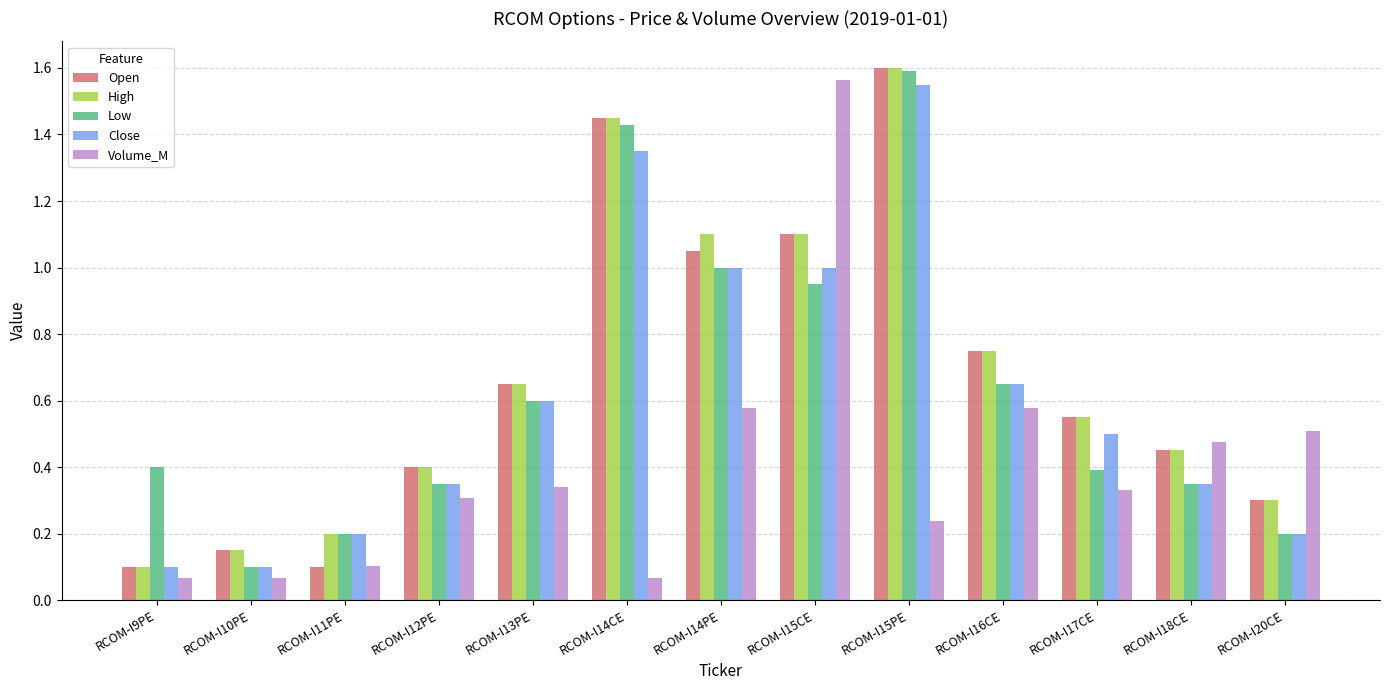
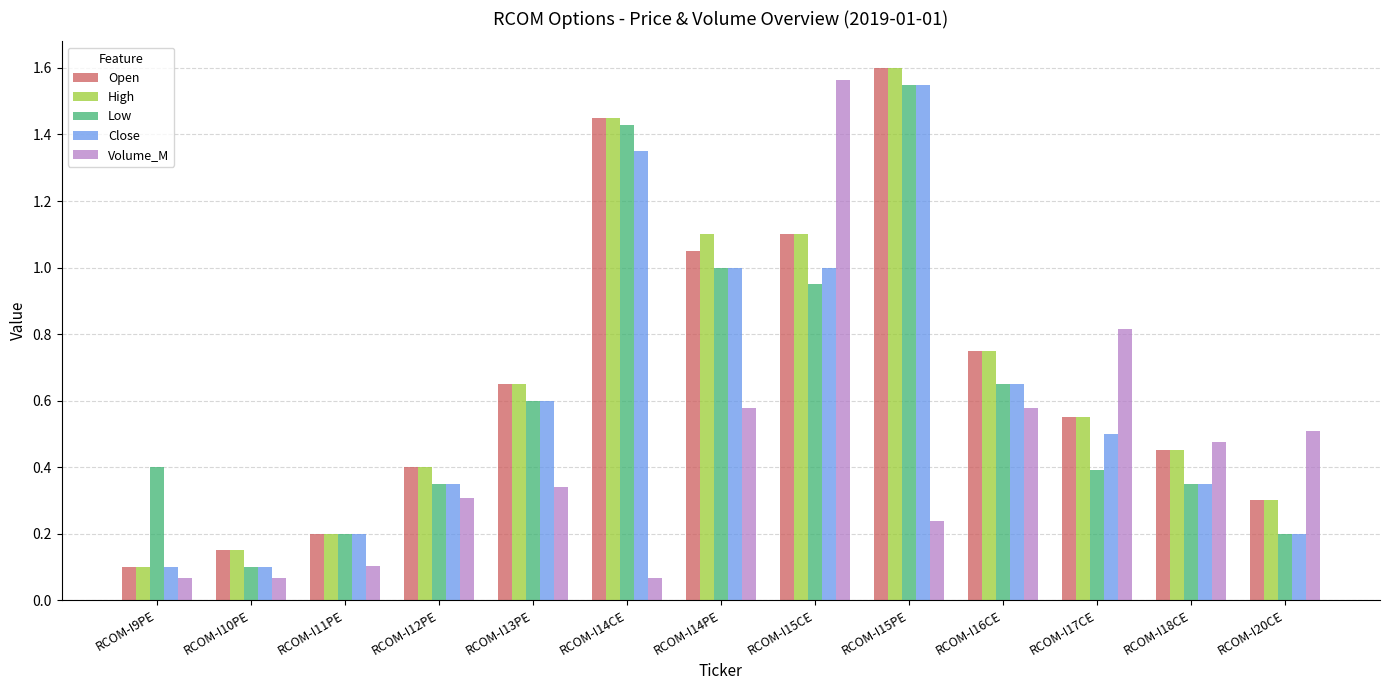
Open, RCOM-I11PE: 0.1 -> 0.2
Low, RCOM-I15PE: 1.59 -> 1.55
Volume_M, RCOM-I17CE: 0.33 -> 0.82
